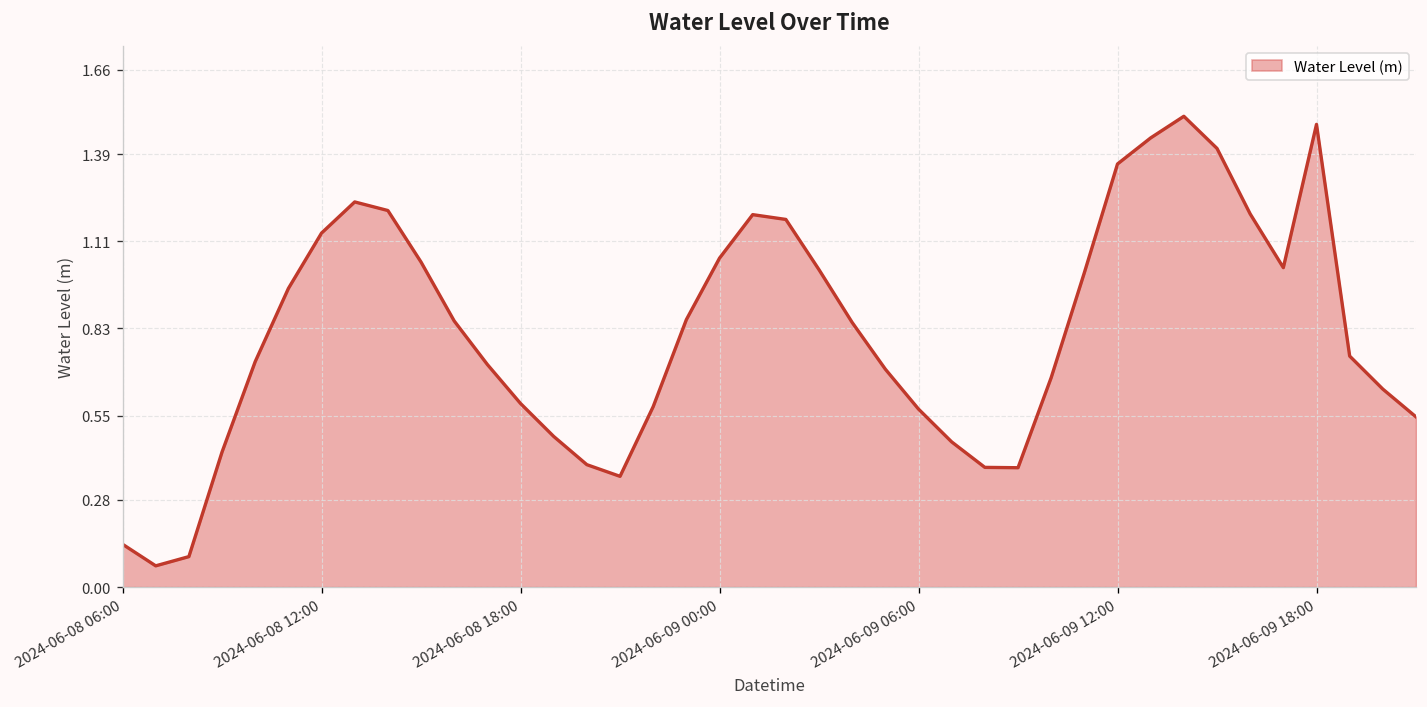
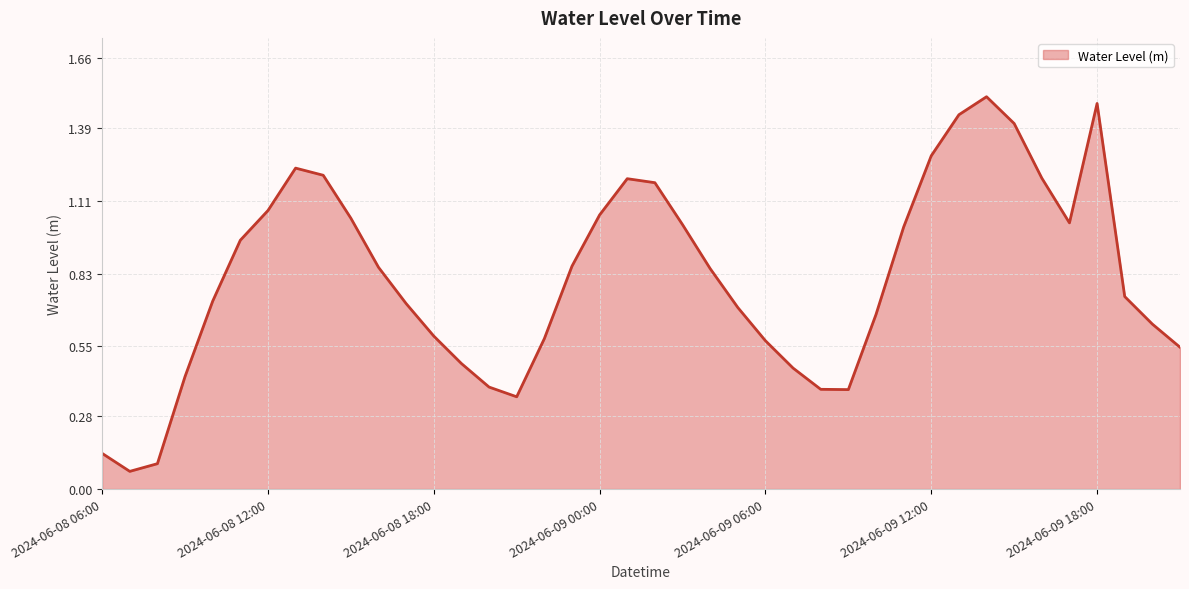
2024-06-08 12:00: 1.14 -> 1.07
2024-06-09 12:00: 1.36 -> 1.28
